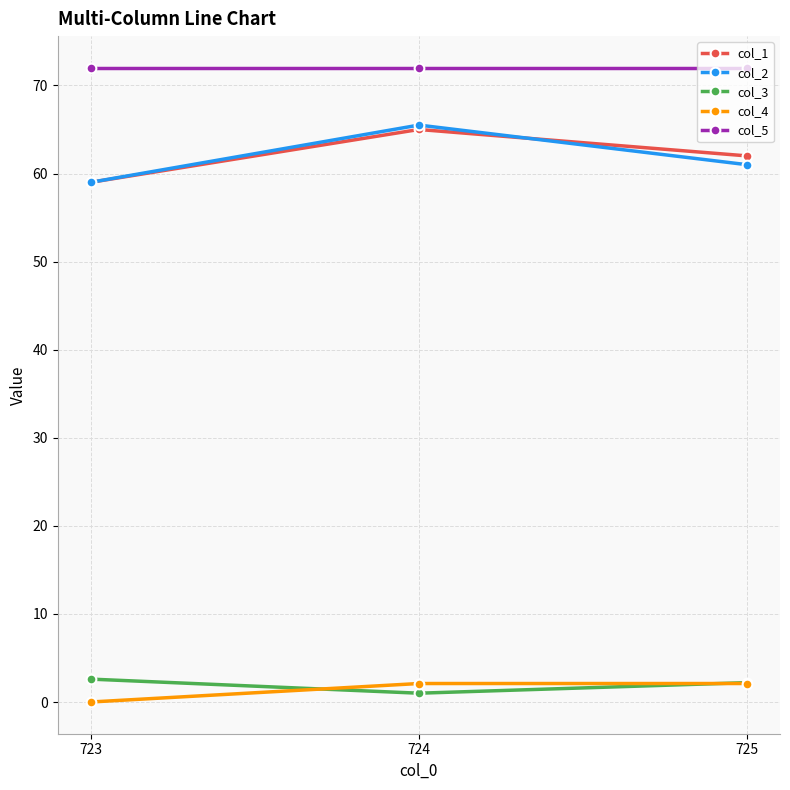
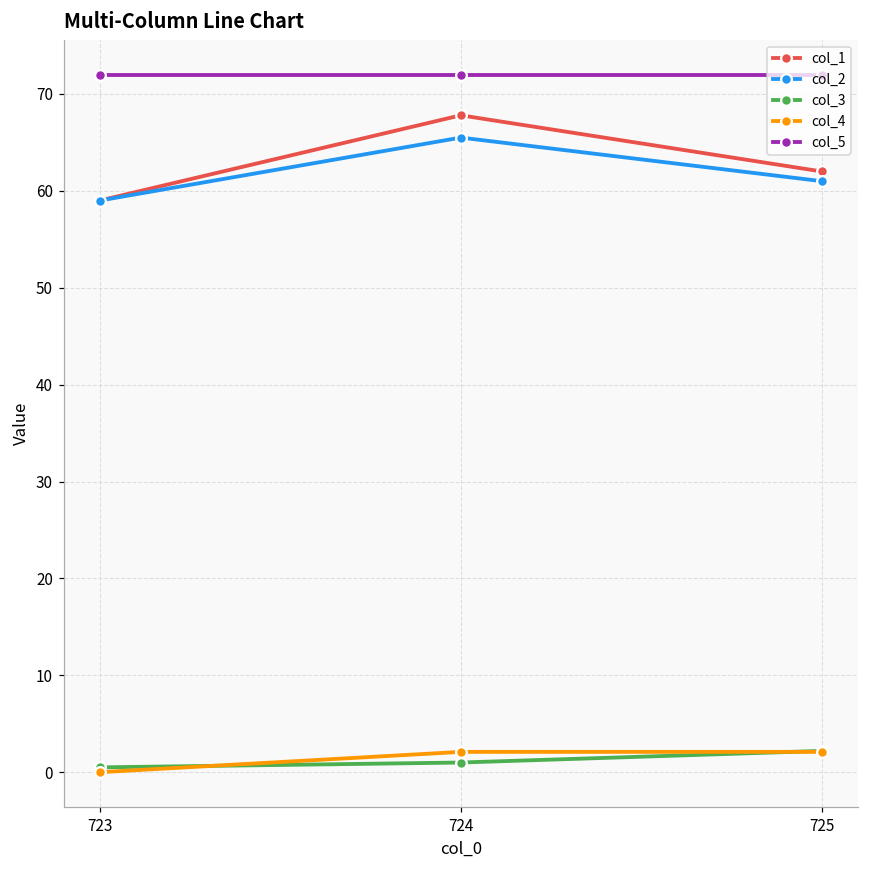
col_3, 723: 3 -> 1
col_1, 724: 65 -> 68
